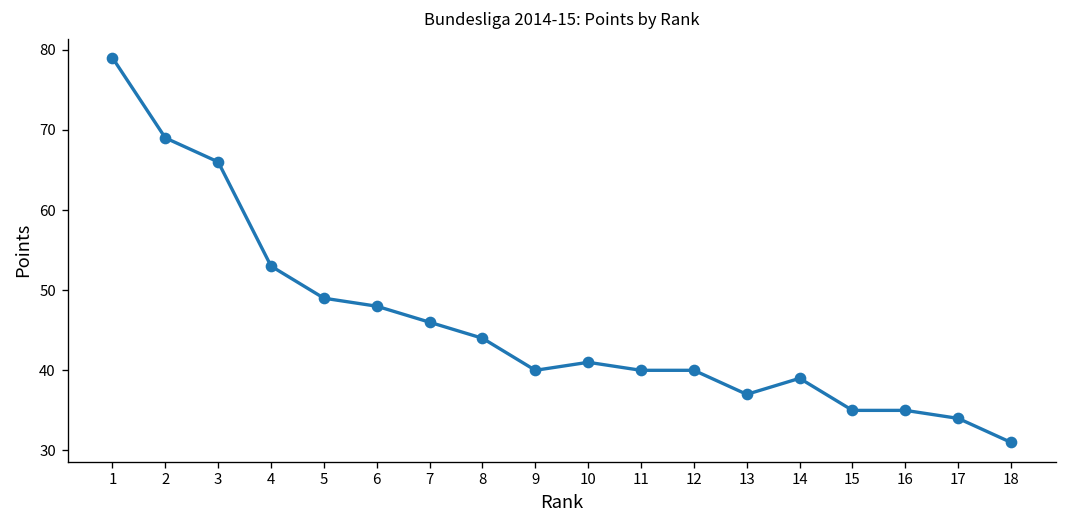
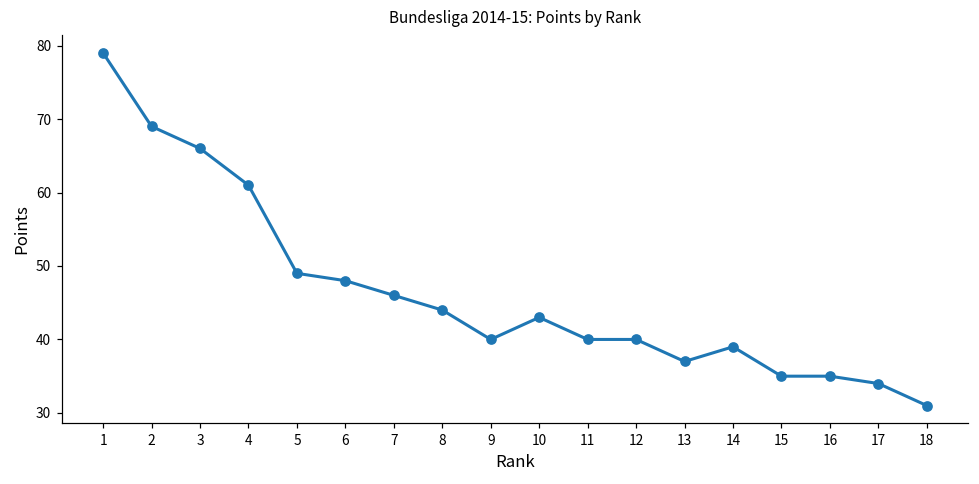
4: 53 -> 61
10: 41 -> 43
